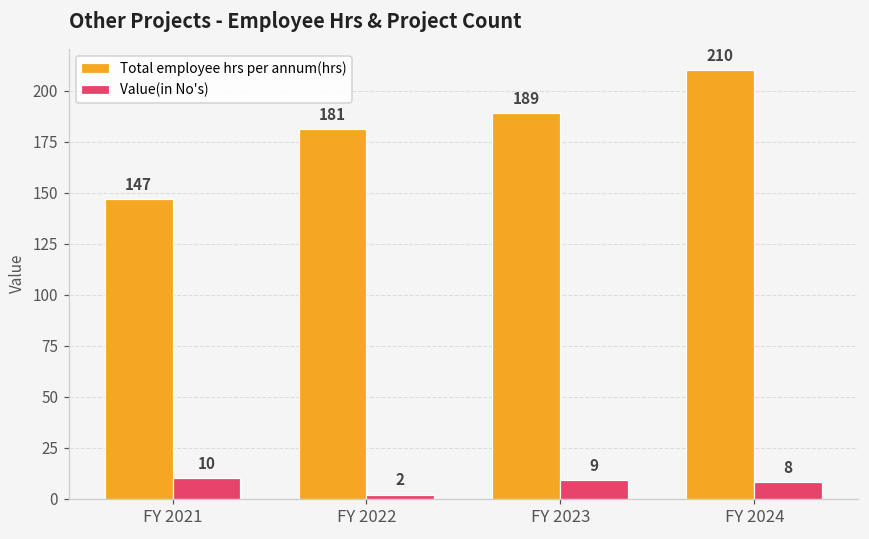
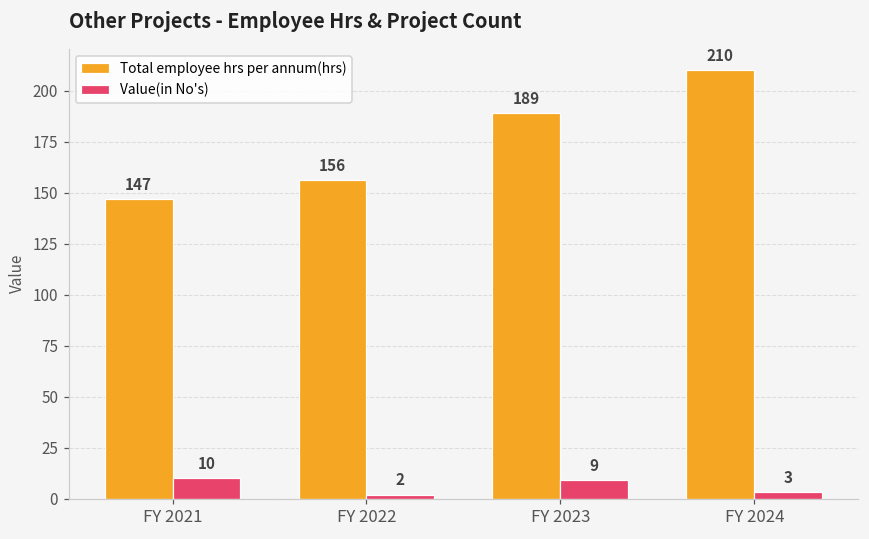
Total employee hrs per annum(hrs), FY 2022: 181 -> 156
Value(in No's), FY 2024: 8 -> 3
